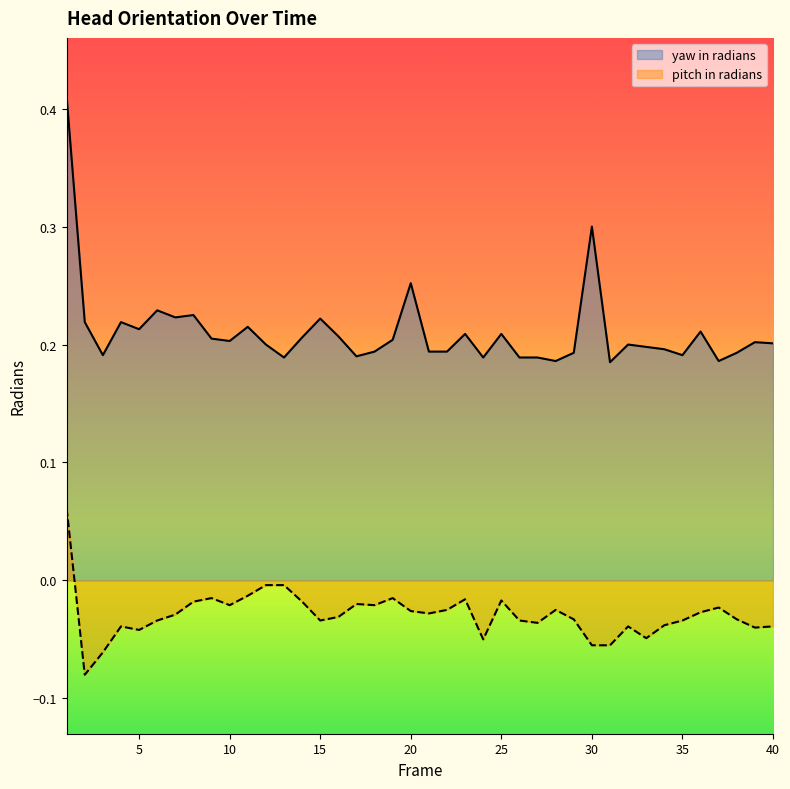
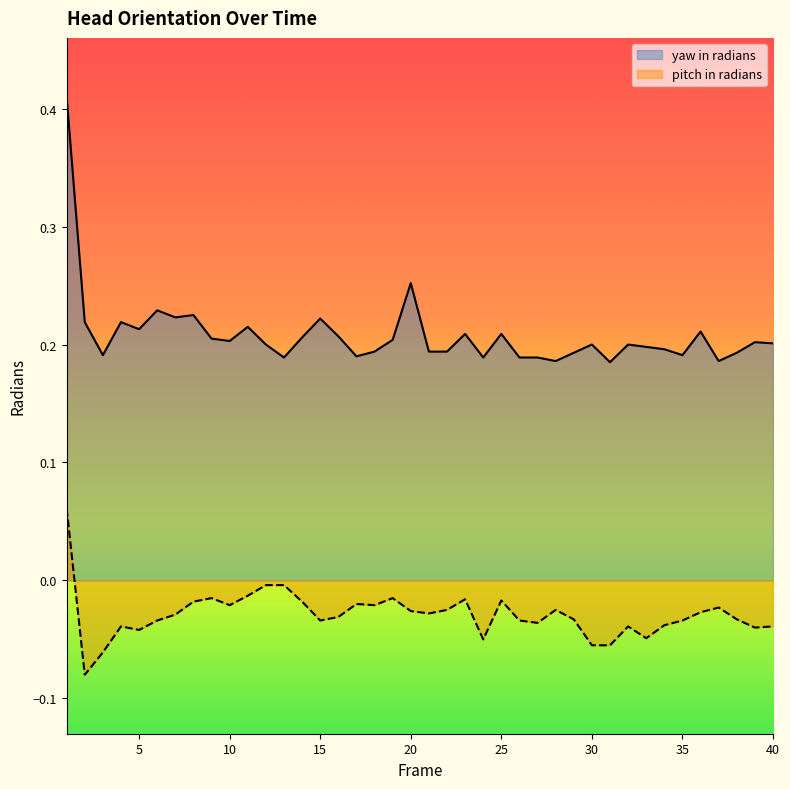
yaw in radians, 30: 0.3 -> 0.2
